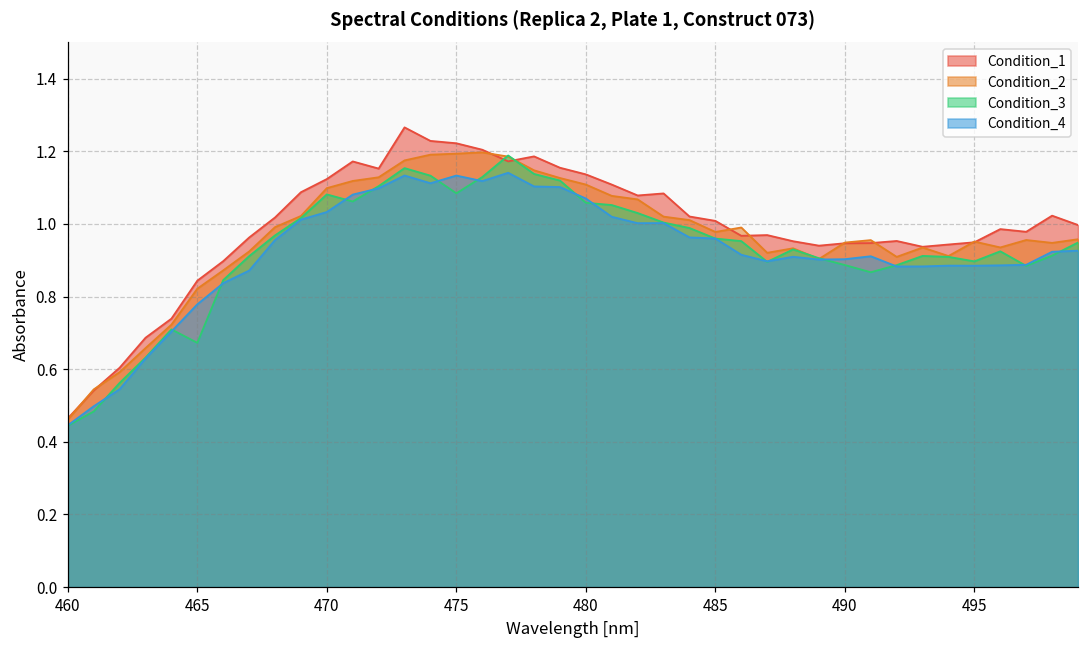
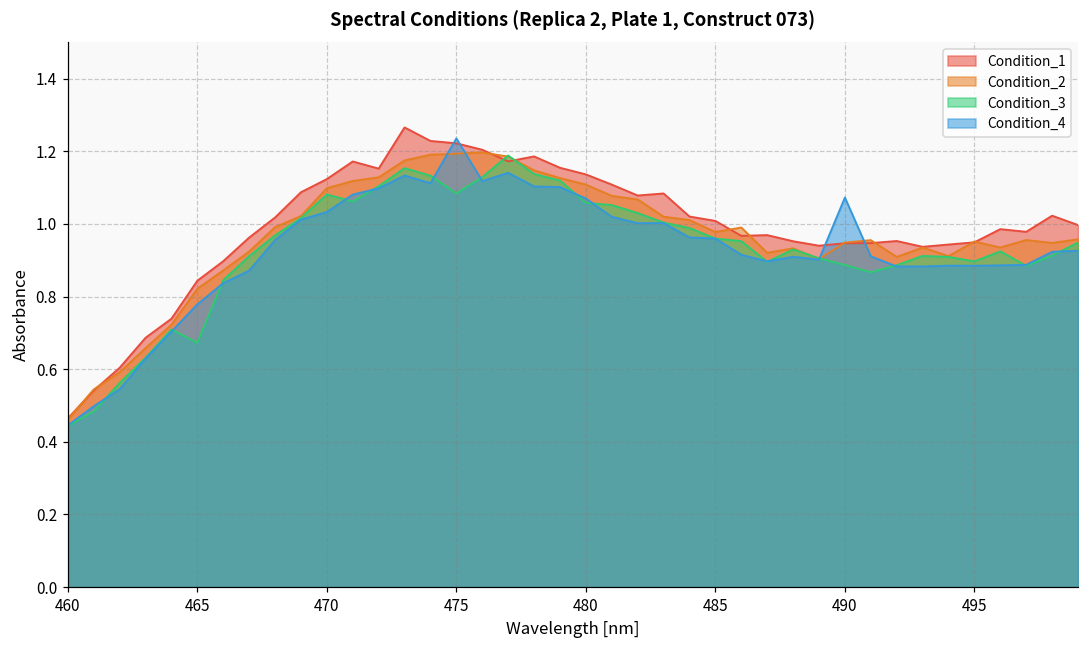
Condition_4, 475: 1.13 -> 1.24
Condition_4, 490: 0.90 -> 1.07
